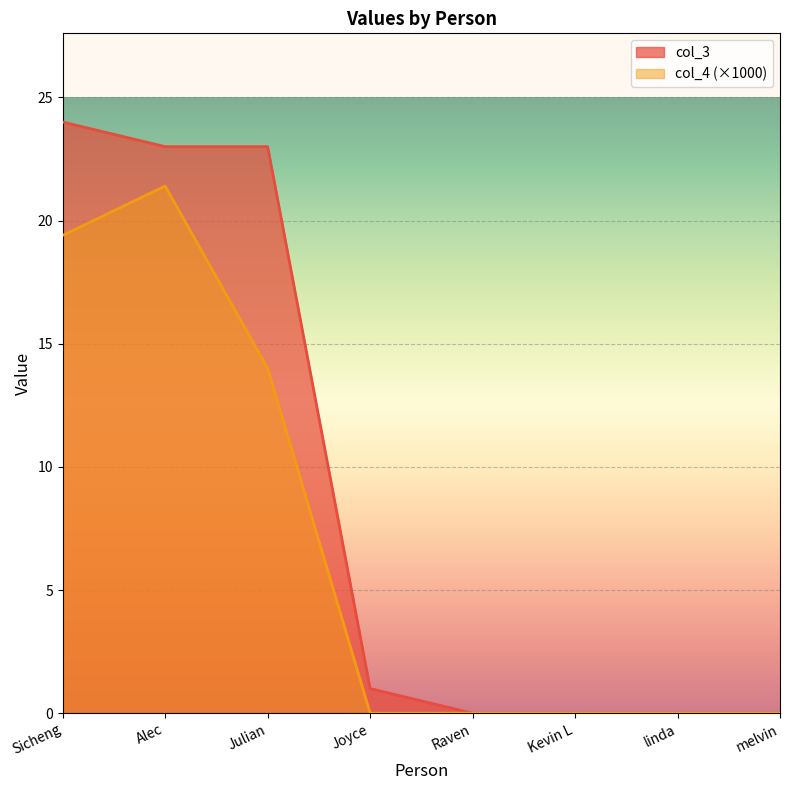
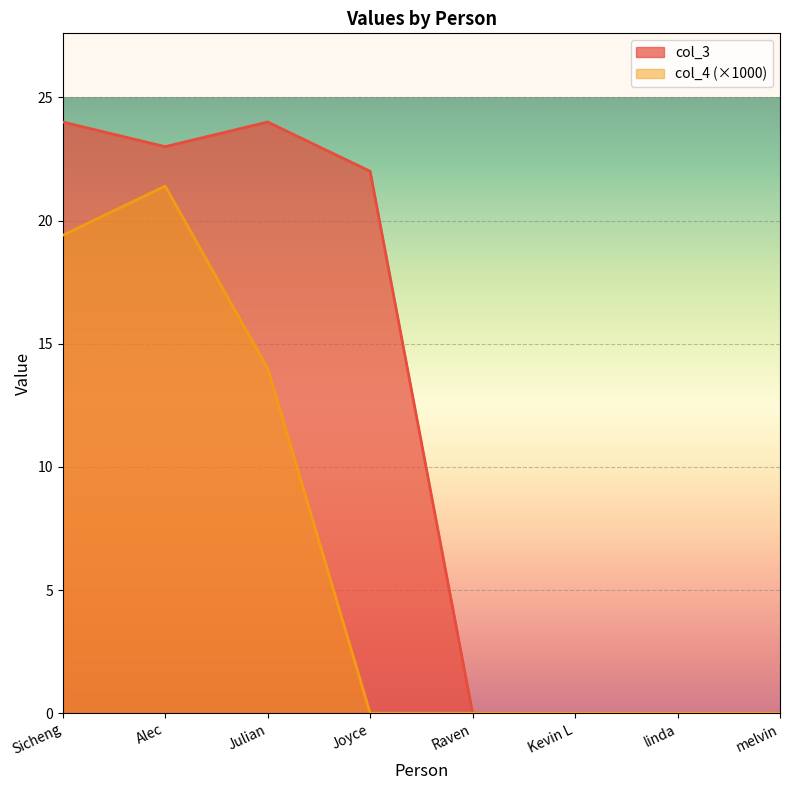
col_3, Julian: 23 -> 24
col_3, Joyce: 1 -> 22
